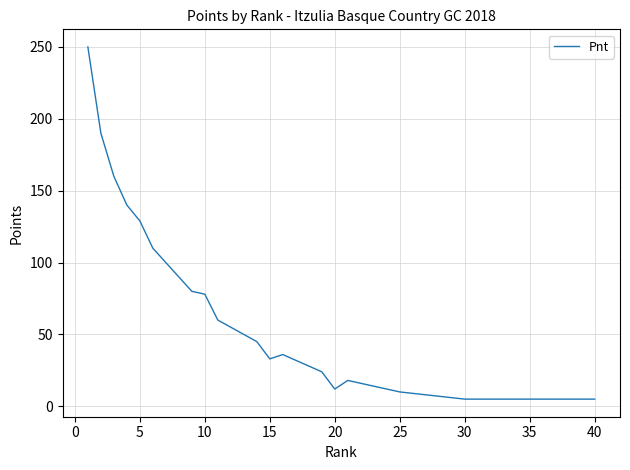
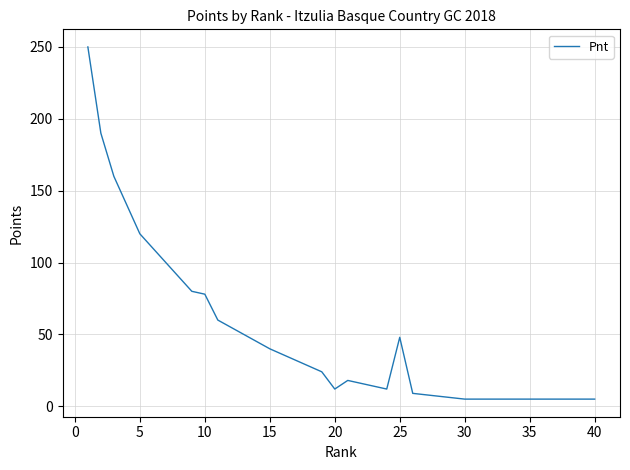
5: 129 -> 120
15: 33 -> 40
25: 10 -> 48
